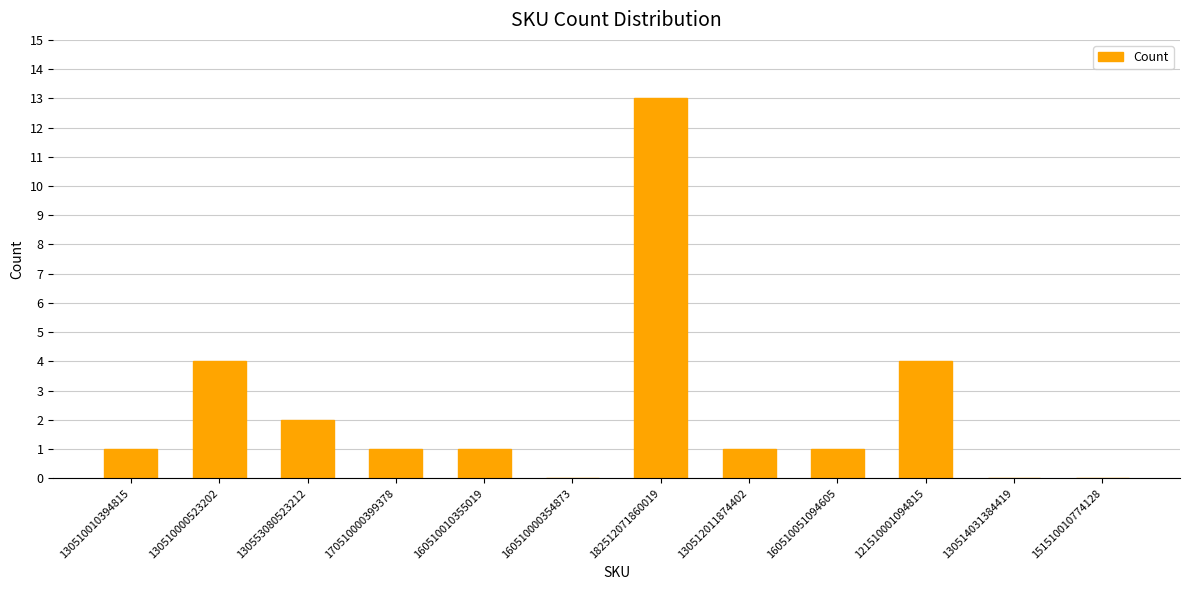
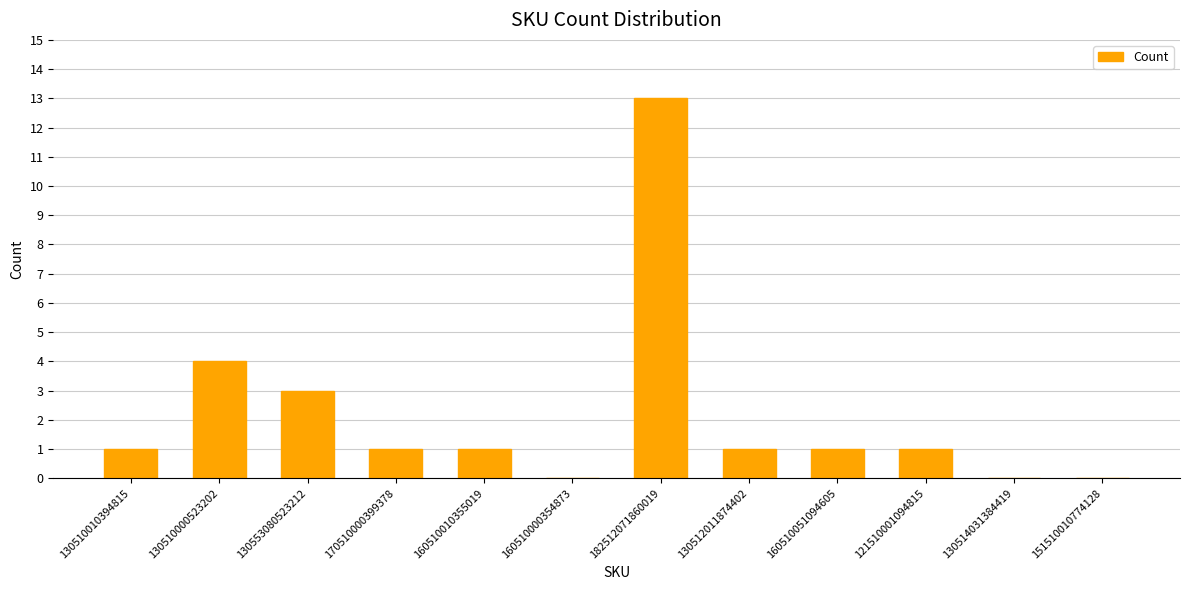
130553080523212: 2 -> 3
121510001094815: 4 -> 1
